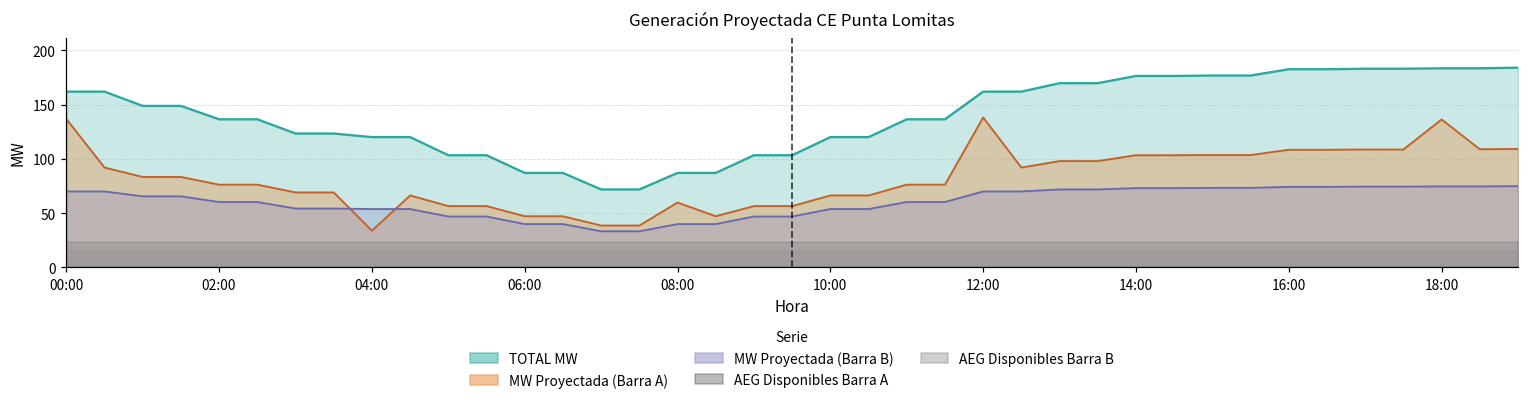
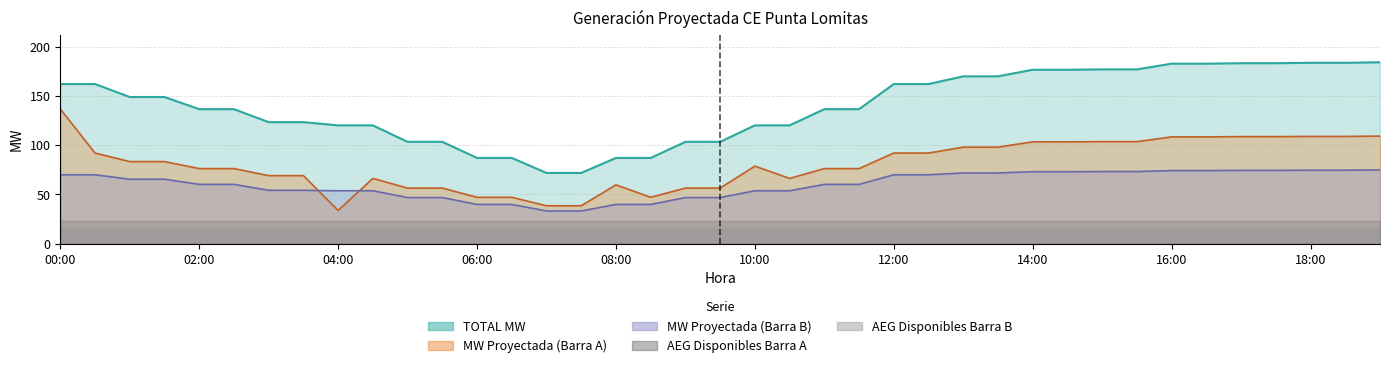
MW Proyectada (Barra A), 10:00: 70 -> 80
MW Proyectada (Barra A), 12:00: 140 -> 90
MW Proyectada (Barra A), 18:00: 140 -> 110
